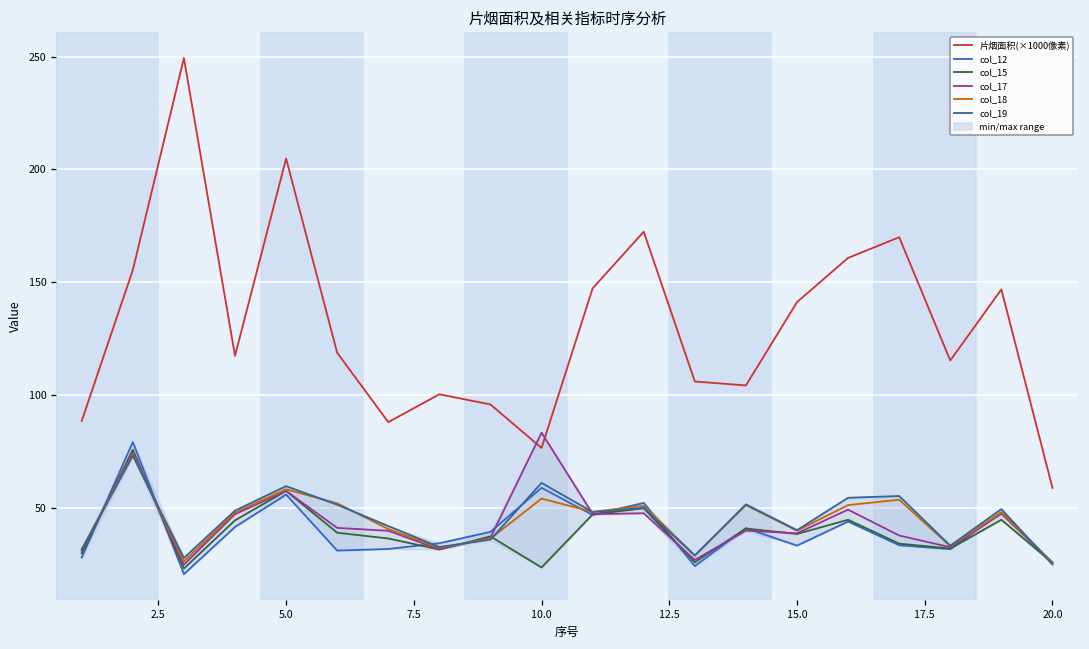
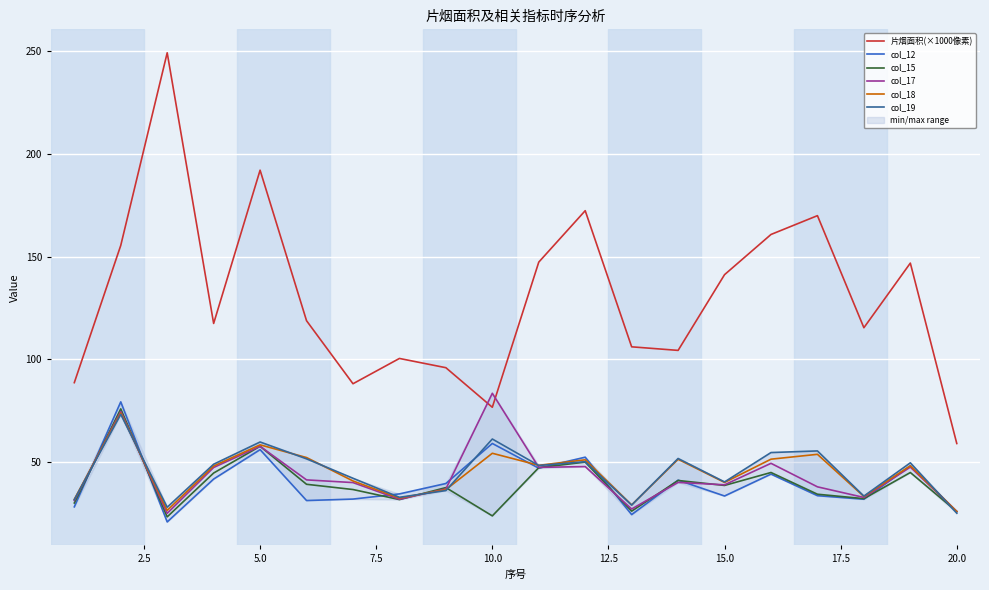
片烟面积(×1000像素), 5.0: 205 -> 192
